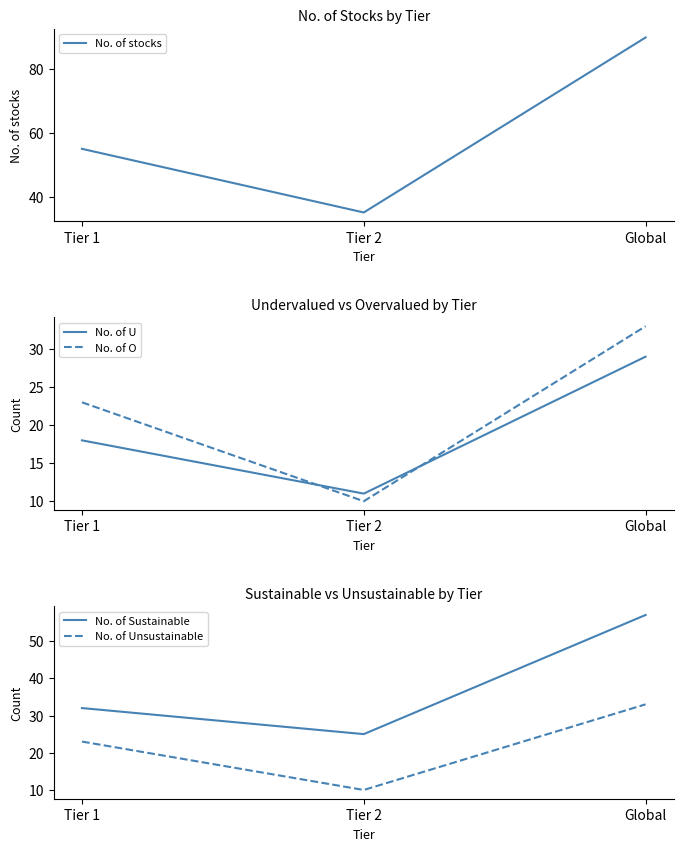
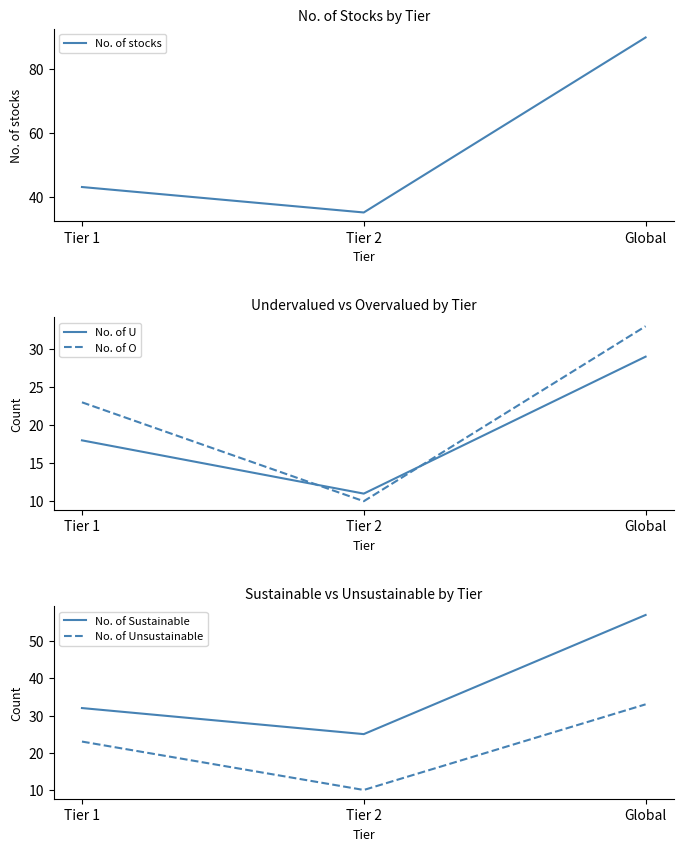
No. of Stocks by Tier, Tier 1: 55 -> 43
